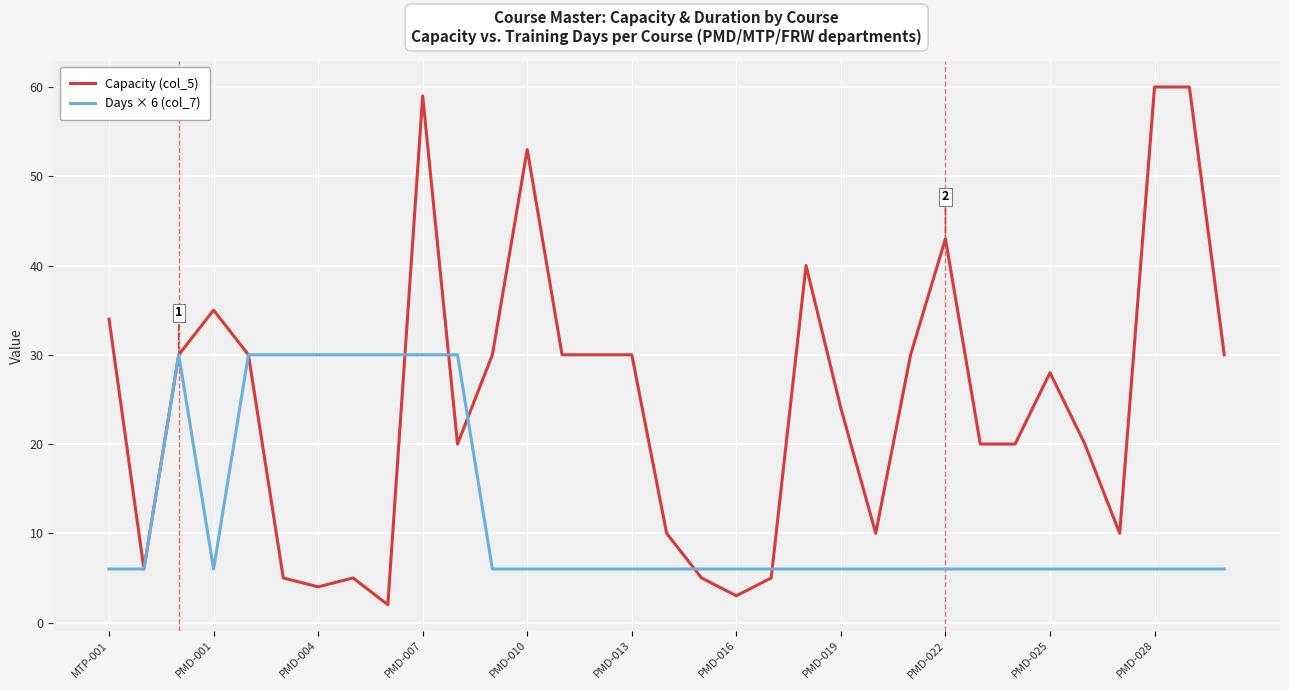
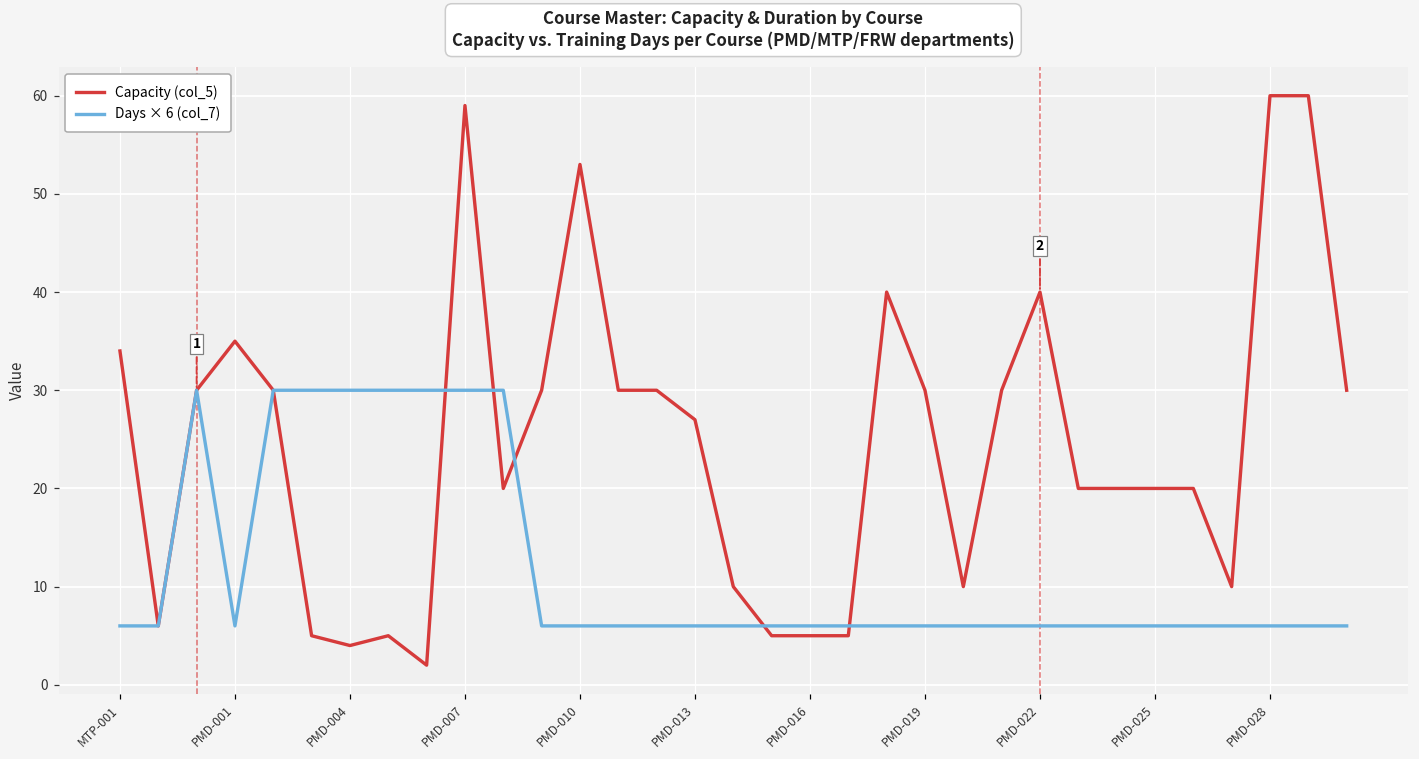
Capacity (col_5), PMD-013: 30 -> 27
Capacity (col_5), PMD-016: 3 -> 5
Capacity (col_5), PMD-019: 24 -> 30
Capacity (col_5), PMD-022: 43 -> 40
Capacity (col_5), PMD-025: 28 -> 20
